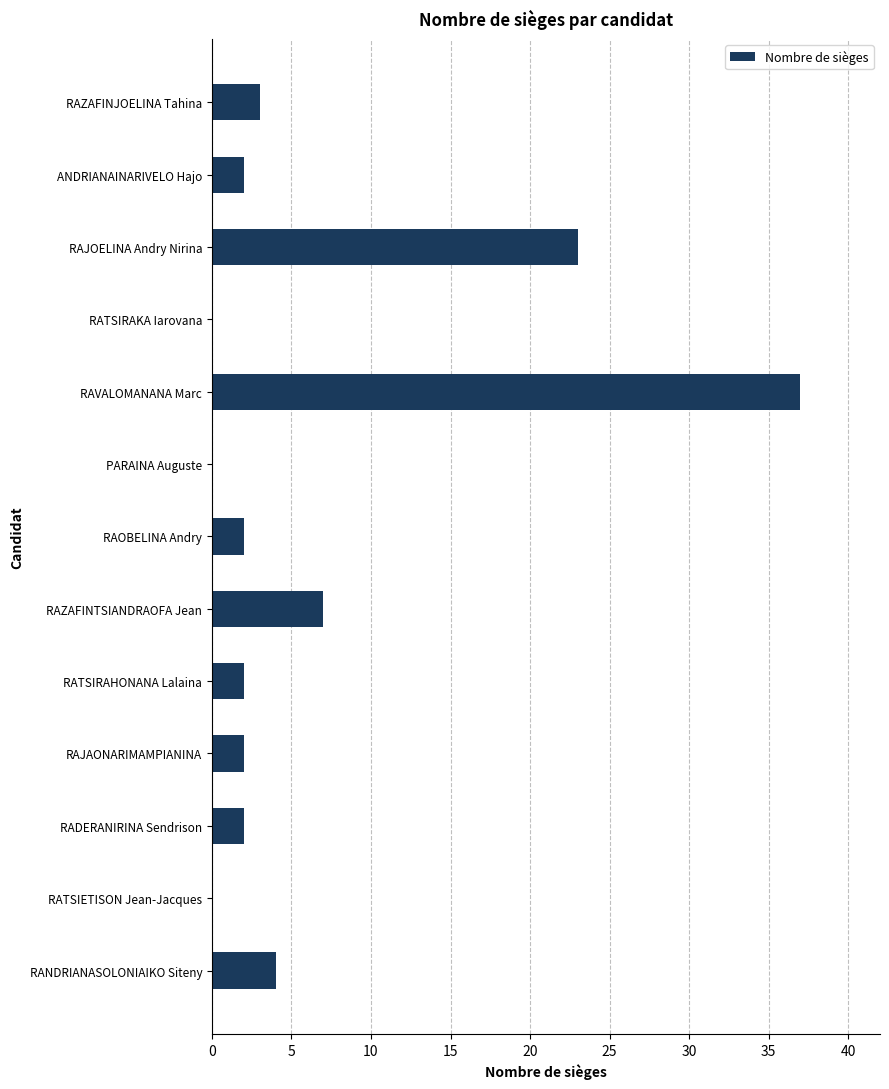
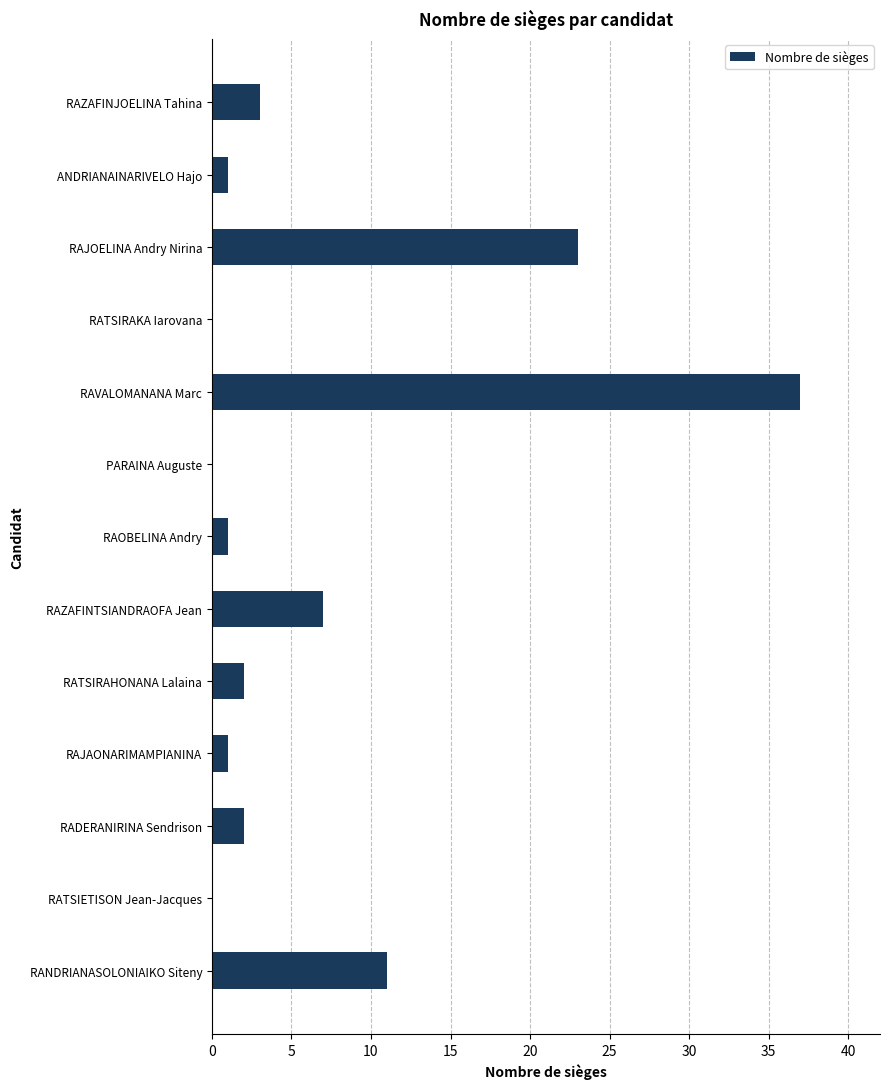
ANDRIANAINARIVELO Hajo: 2 -> 1
RAOBELINA Andry: 2 -> 1
RAJAONARIMAMPIANINA: 2 -> 1
RANDRIANASOLONIAIKO Siteny: 4 -> 11
